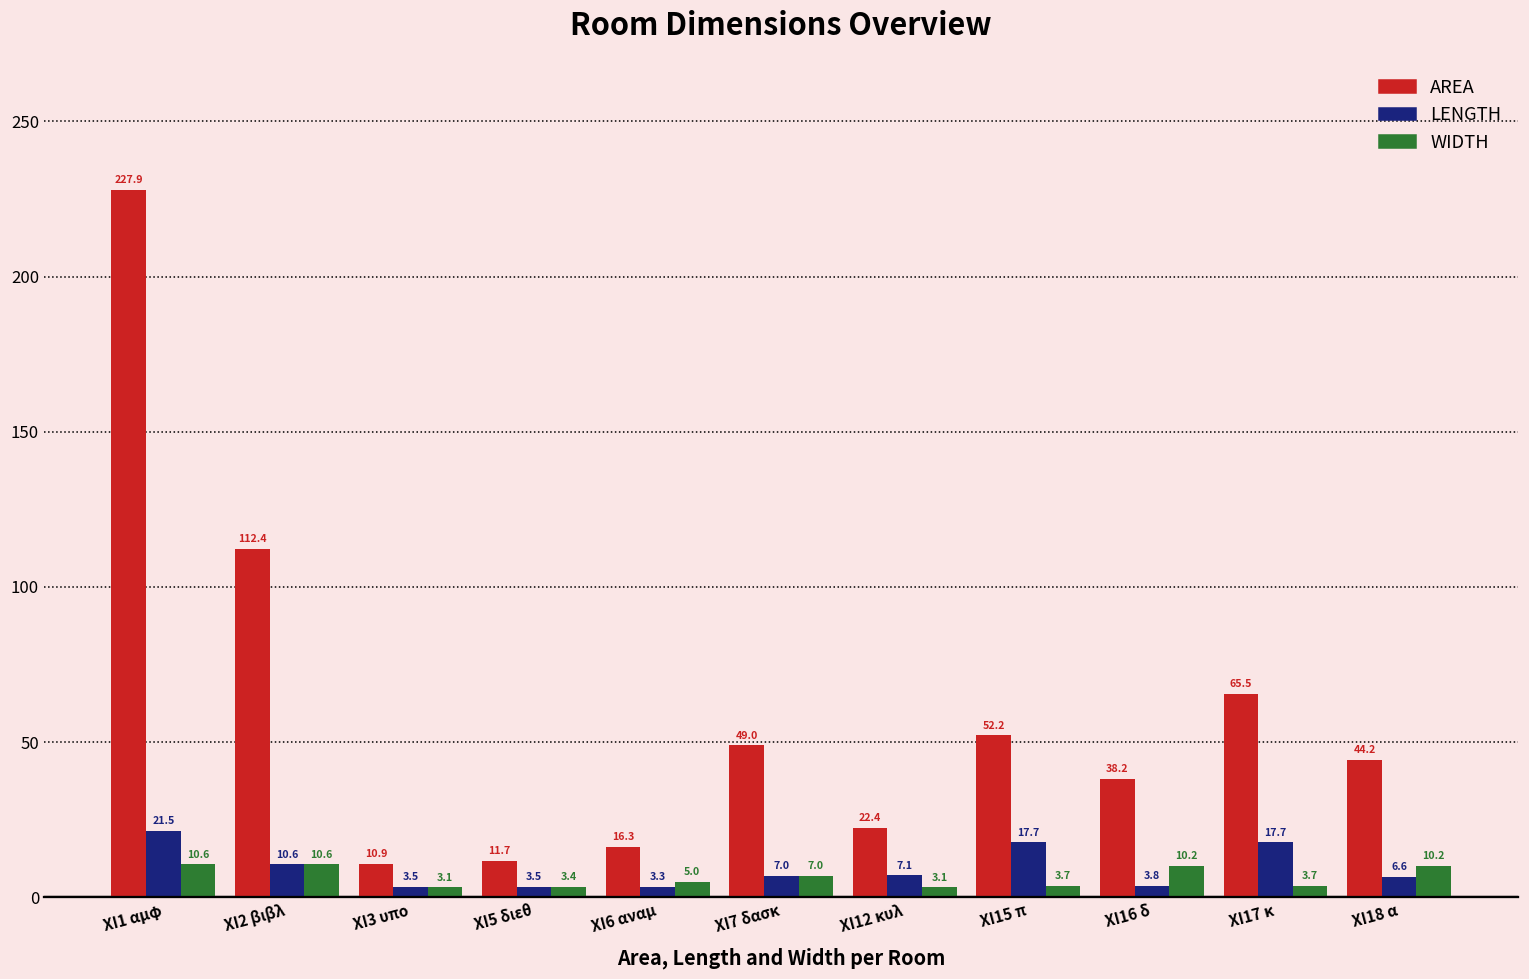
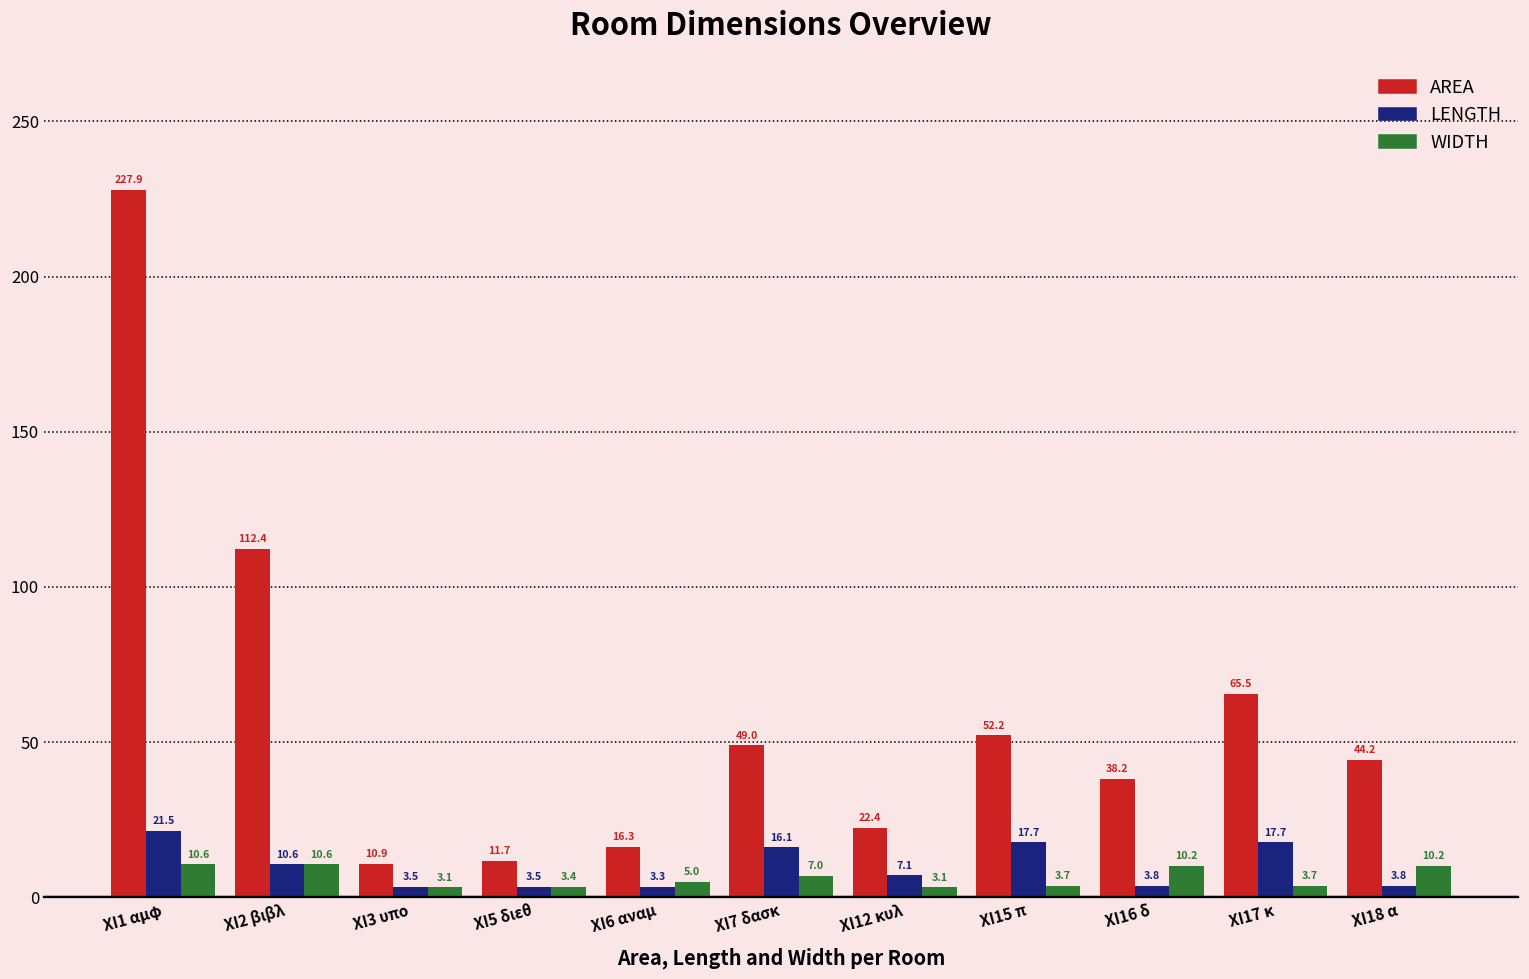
LENGTH, XI7 δασκ: 7.0 -> 16.1
LENGTH, XI18 α: 6.6 -> 3.8
